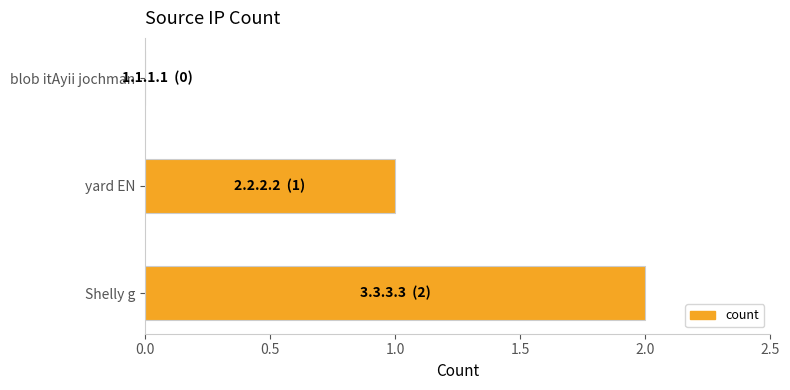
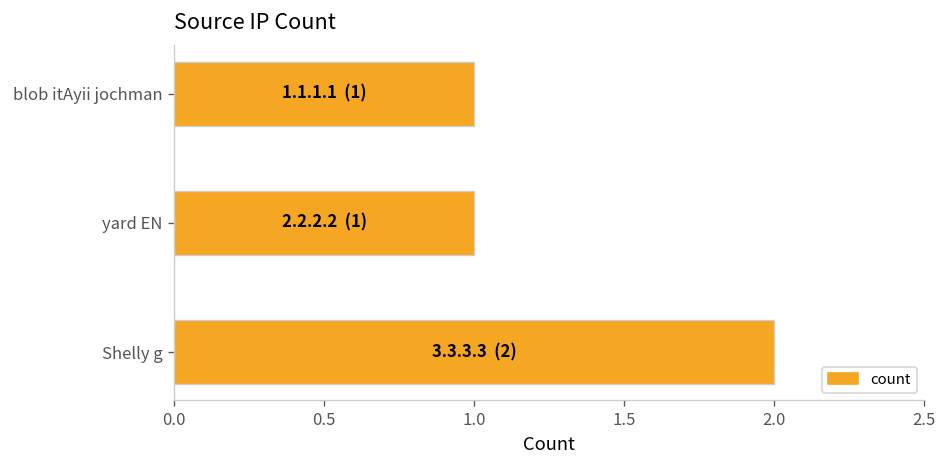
blob itAyii jochman: (0) -> (1)
